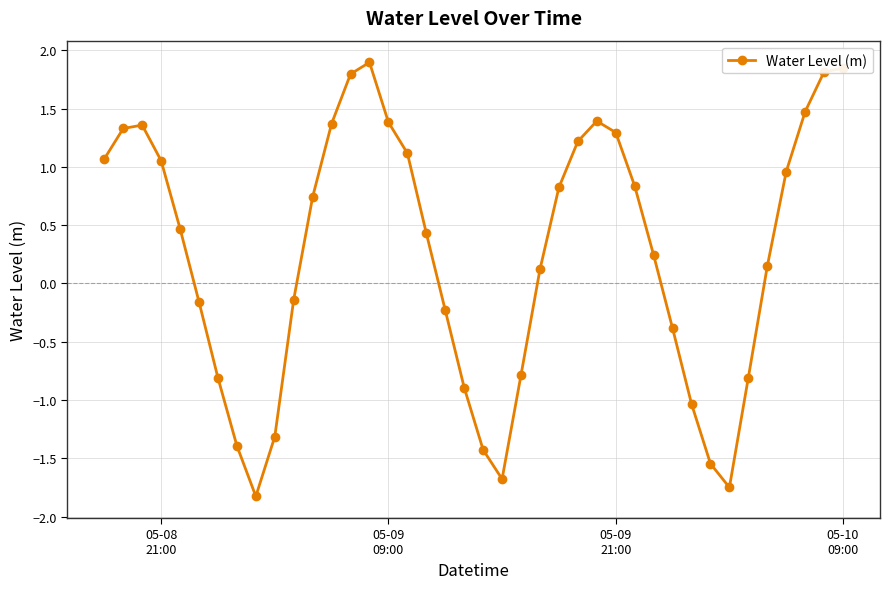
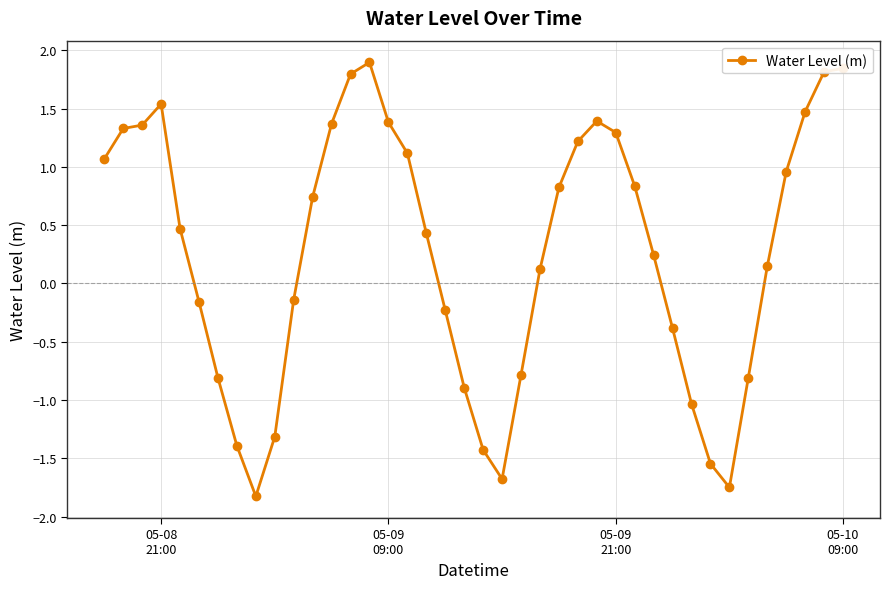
05-08 21:00: 1.05 -> 1.54
